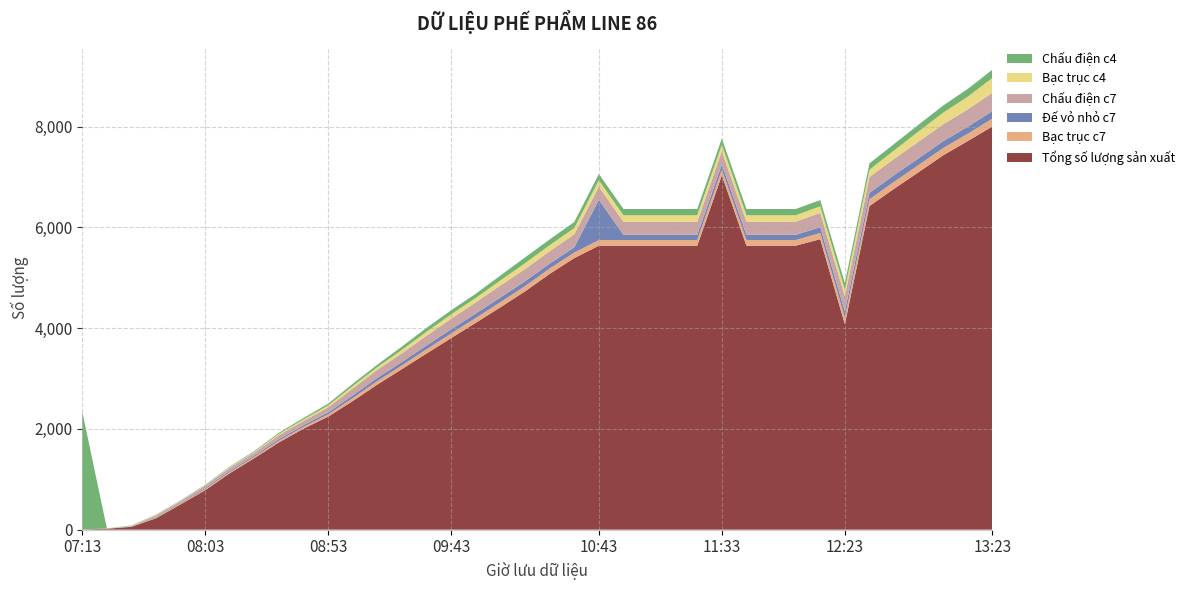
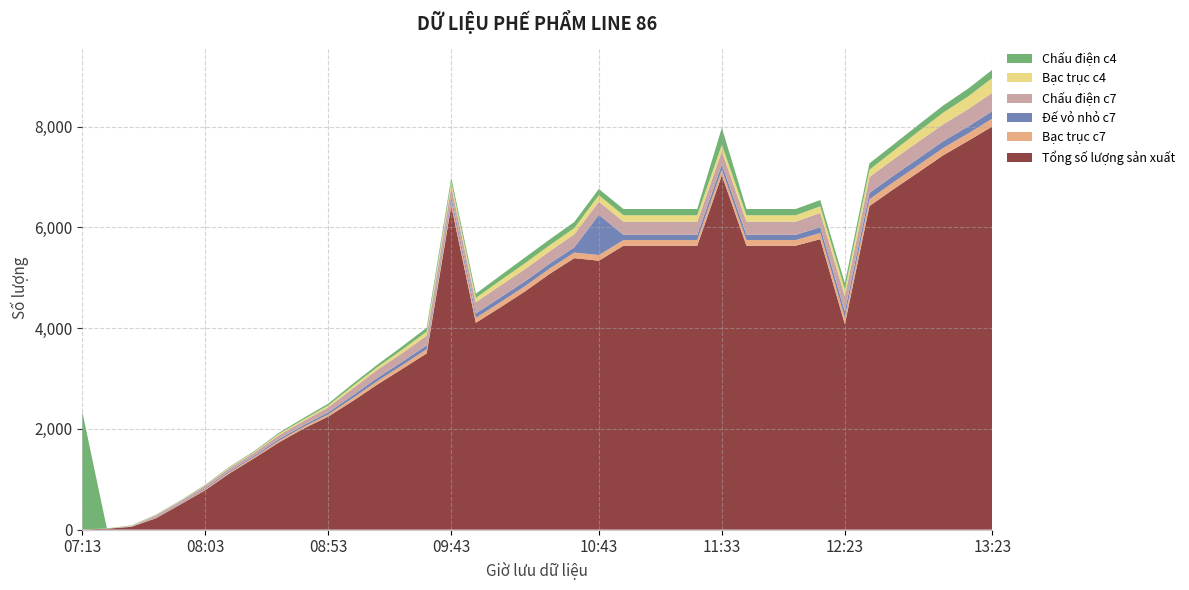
Tổng số lượng sản xuất, 09:43: 3,800 -> 6,400
Tổng số lượng sản xuất, 10:43: 5,600 -> 5,300
Chấu điện c4, 11:33: 100 -> 300
